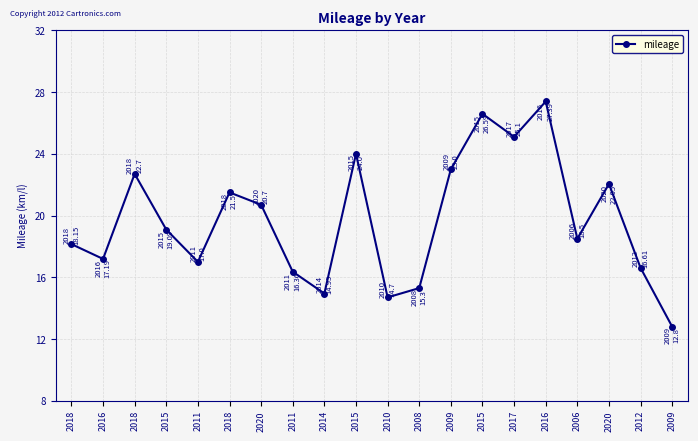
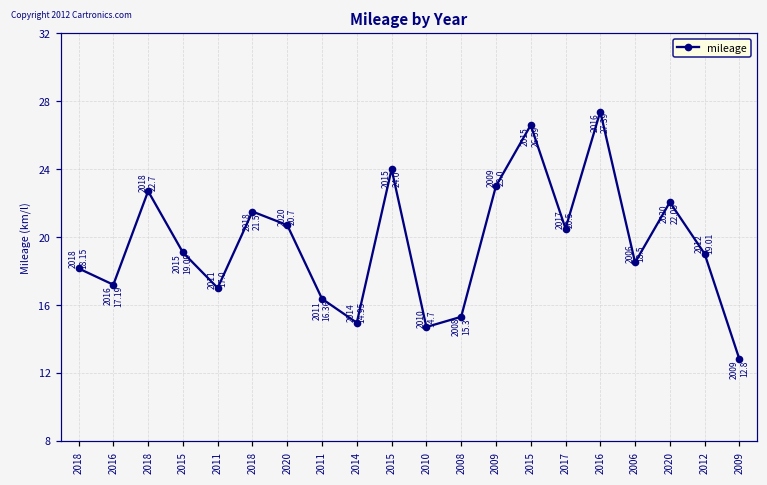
2017: 25.1 -> 20.5
2012: 16.61 -> 19.01
